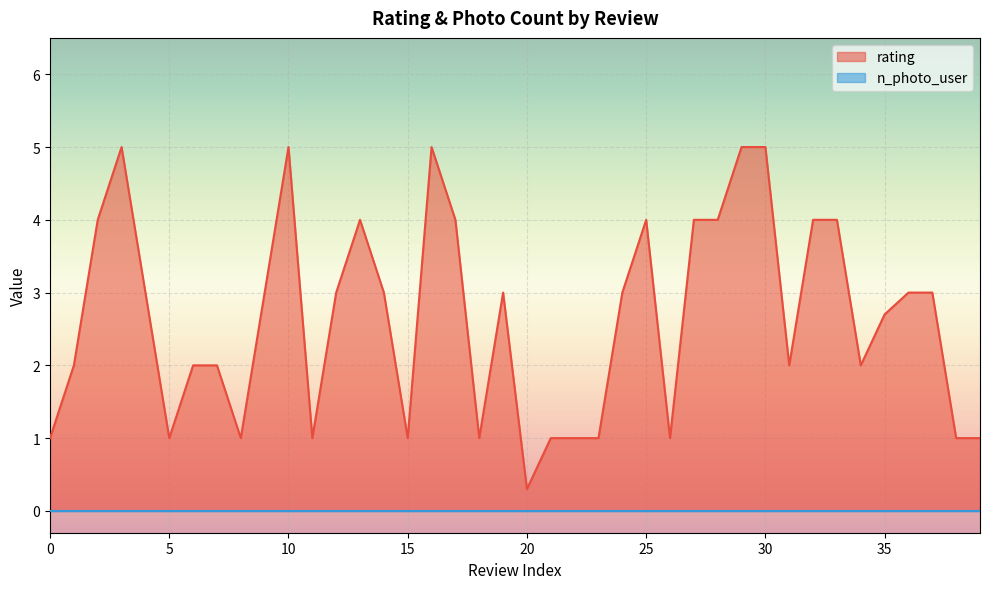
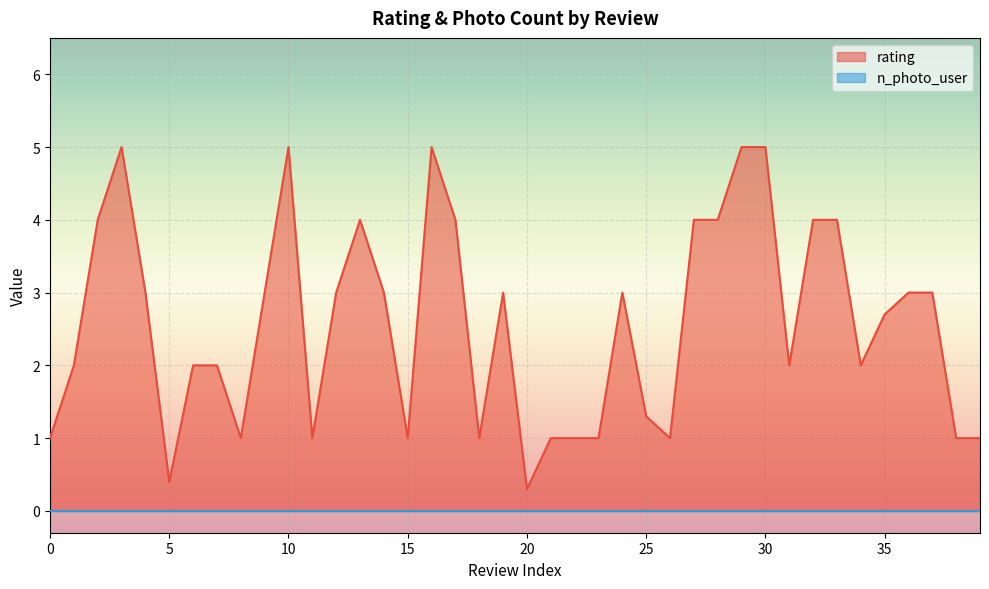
rating, 5: 1.0 -> 0.4
rating, 25: 4.0 -> 1.3
